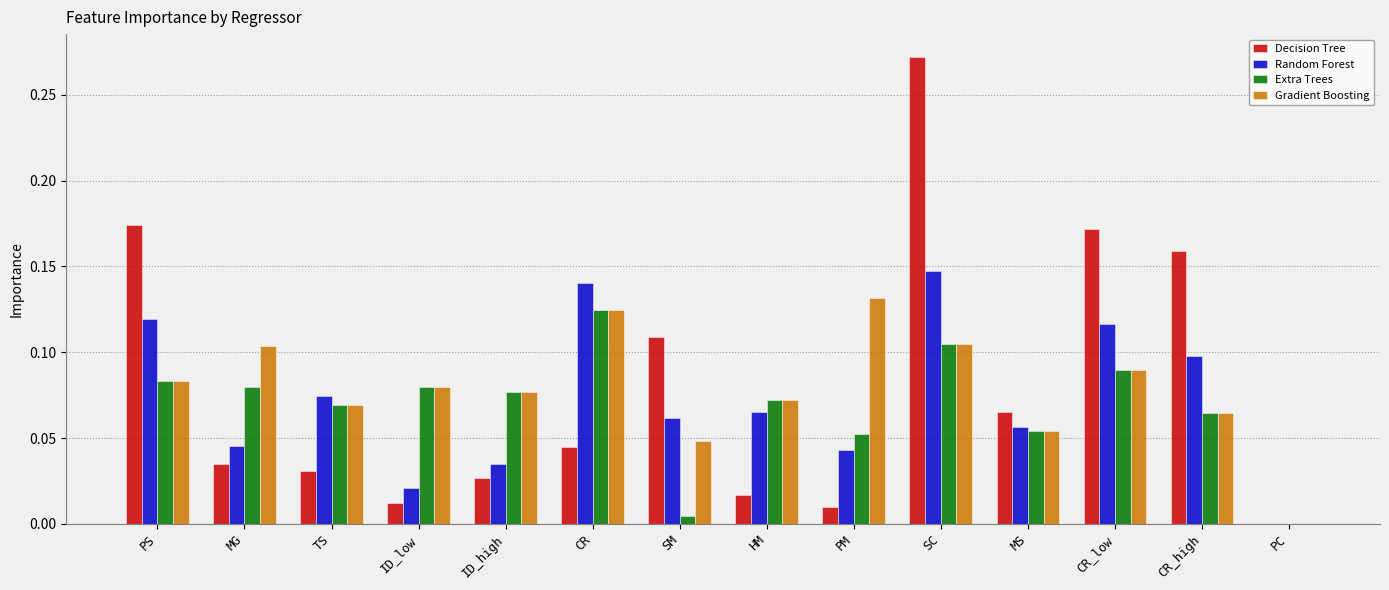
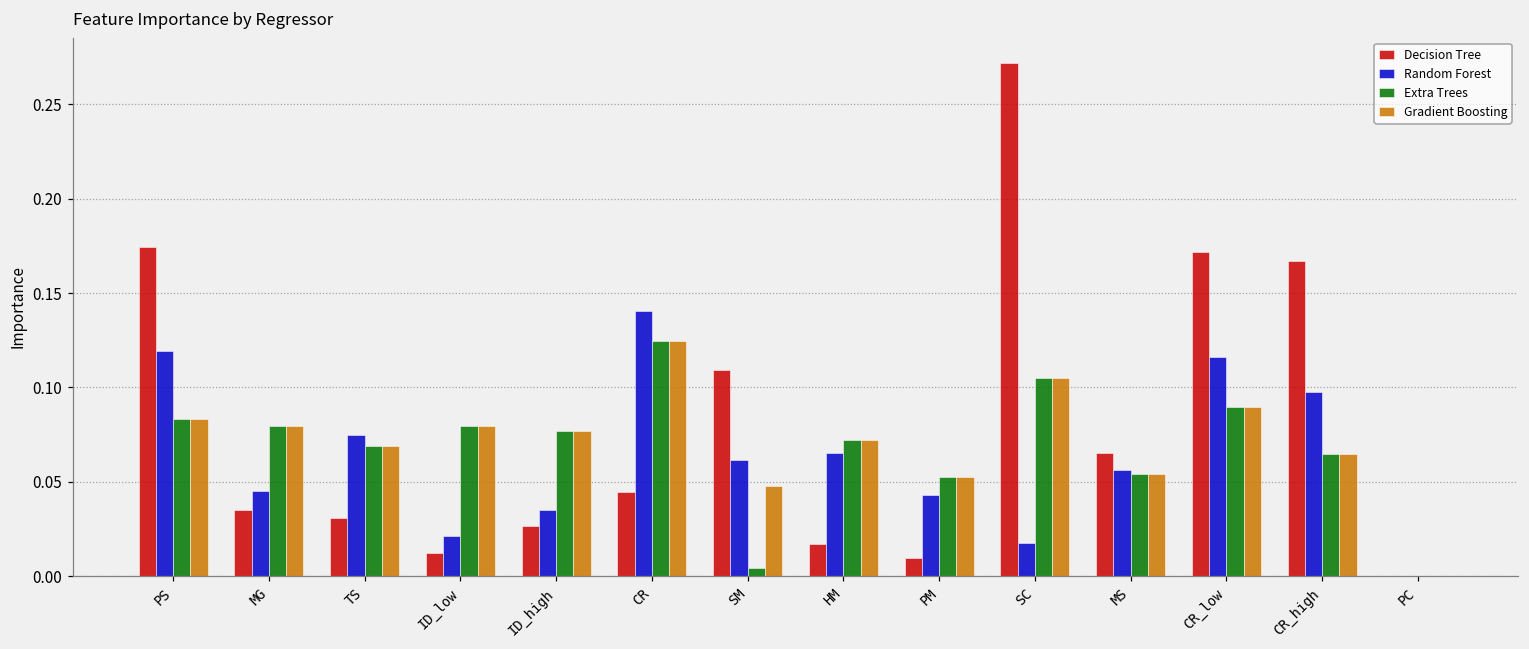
Gradient Boosting, MG: 0.103 -> 0.080
Gradient Boosting, PM: 0.132 -> 0.053
Random Forest, SC: 0.147 -> 0.018
Decision Tree, CR_high: 0.159 -> 0.167
